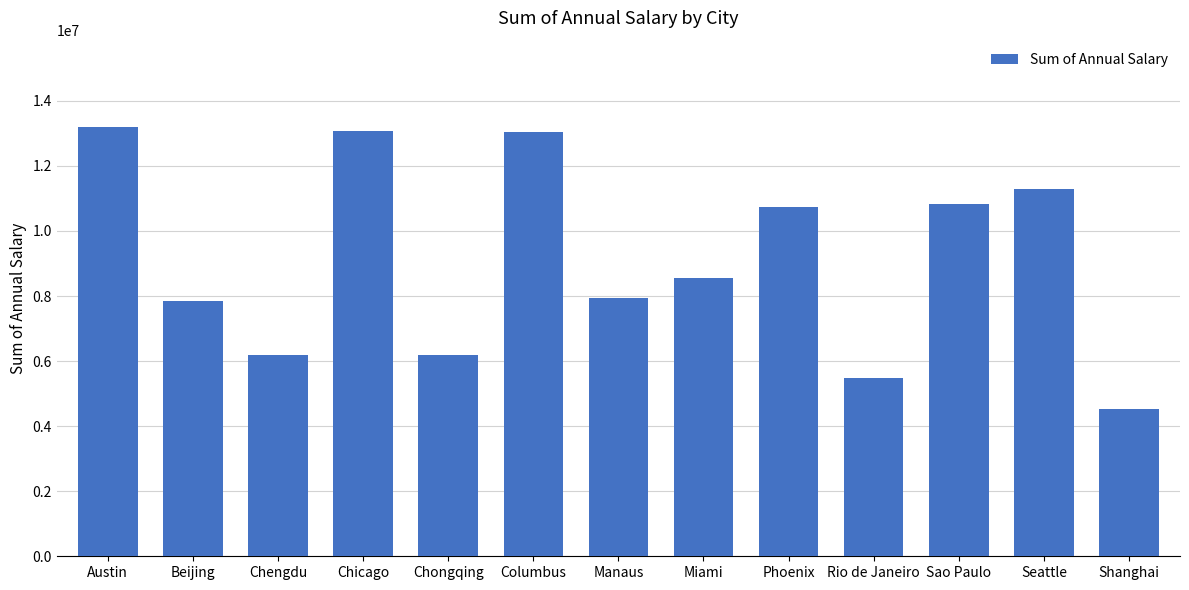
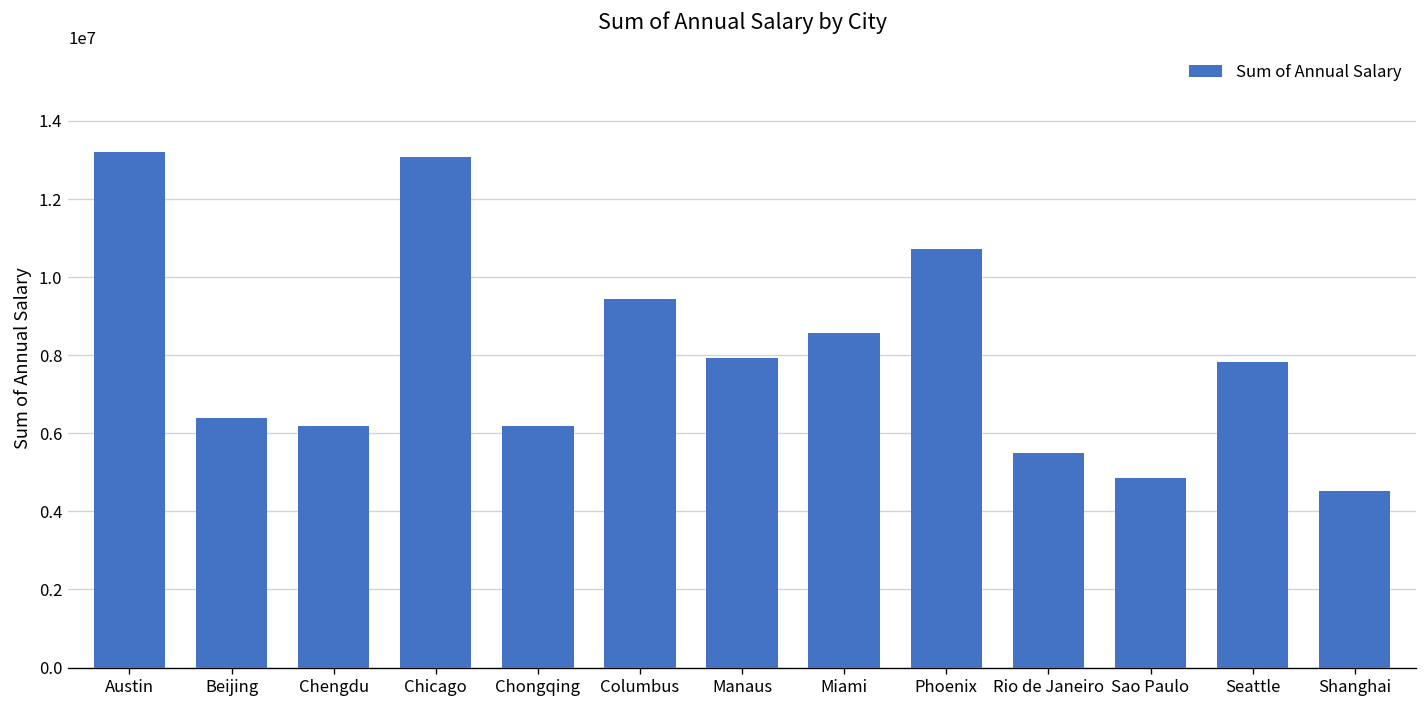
Beijing: 7900000 -> 6400000
Columbus: 13000000 -> 9400000
Sao Paulo: 10800000 -> 4900000
Seattle: 11300000 -> 7800000
